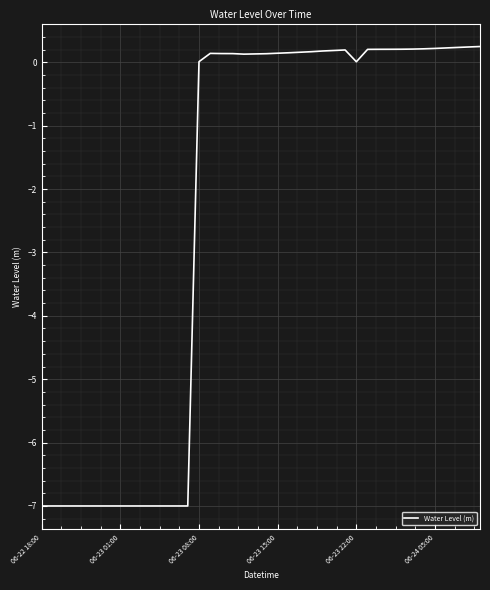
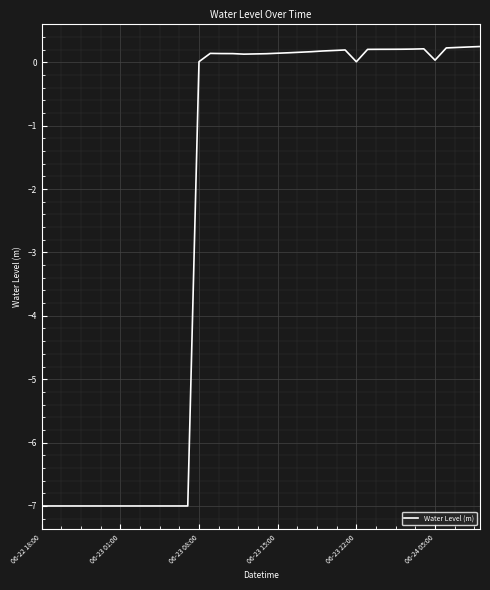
06-24 05:00: 0.2 -> 0.0
